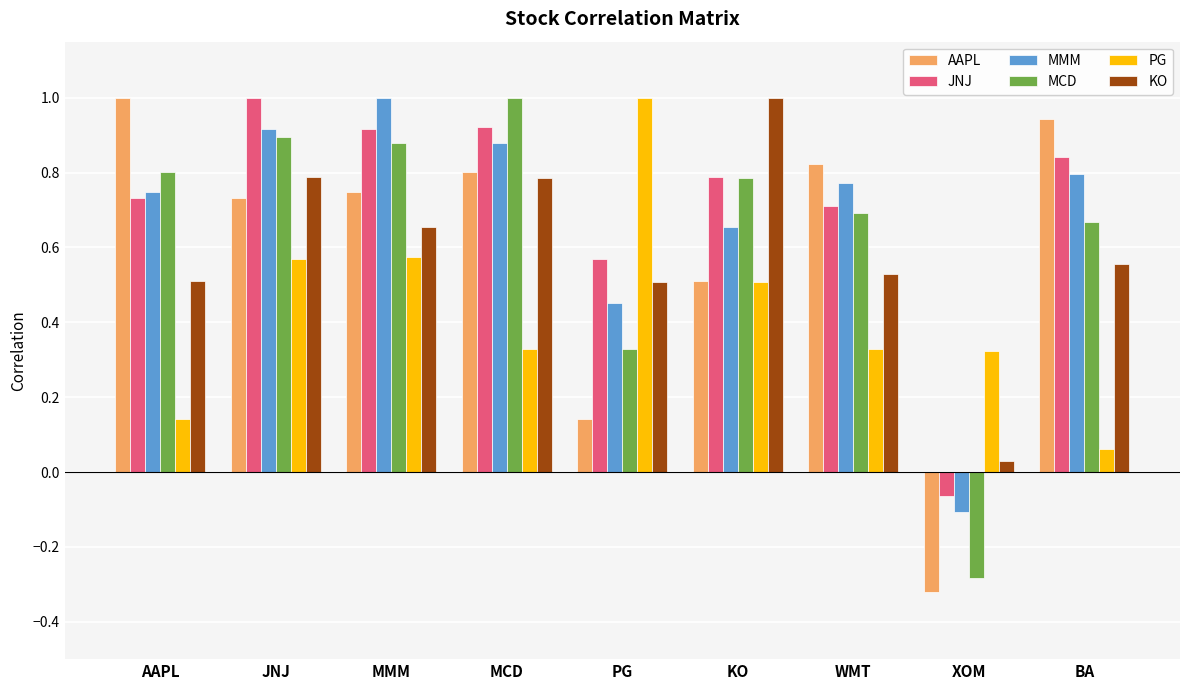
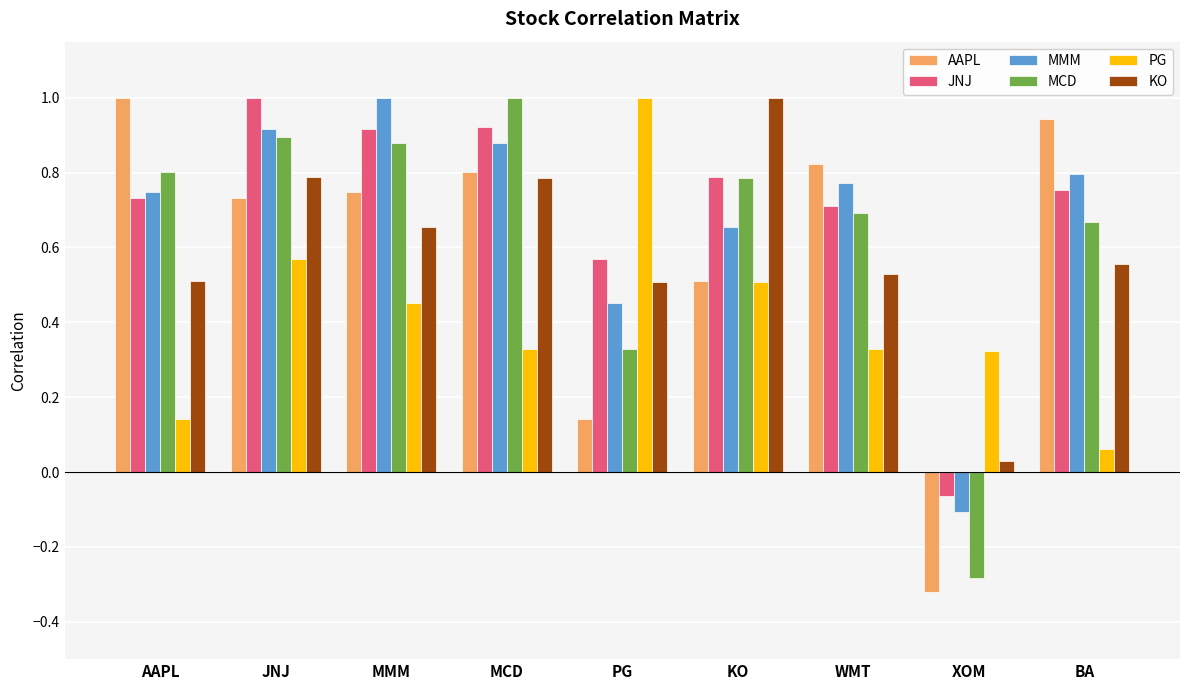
PG, MMM: 0.57 -> 0.45
JNJ, BA: 0.84 -> 0.75
